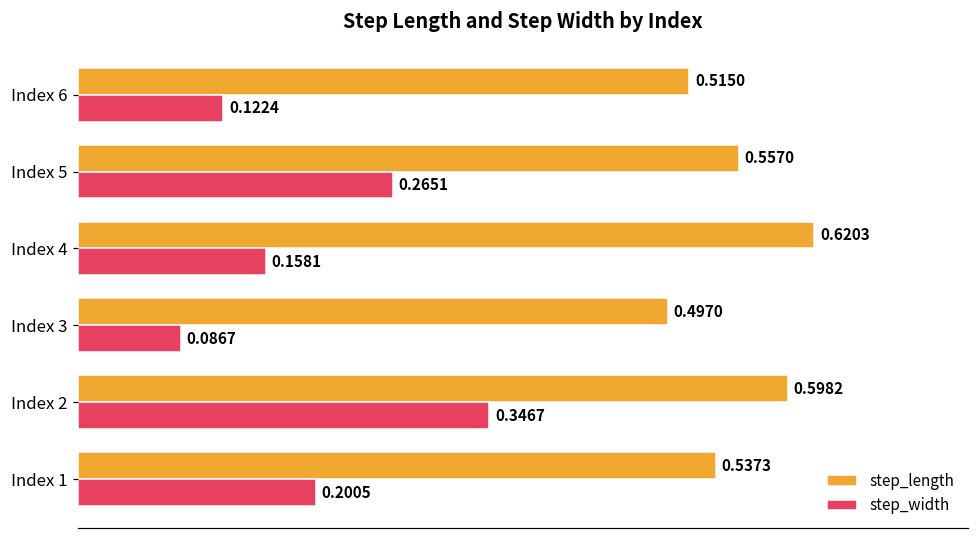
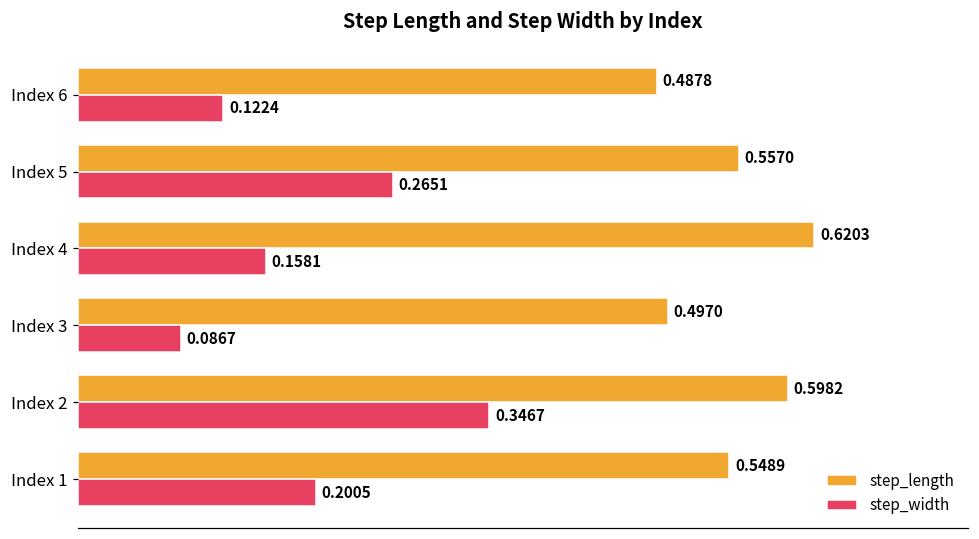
step_length, Index 6: 0.5150 -> 0.4878
step_length, Index 1: 0.5373 -> 0.5489
